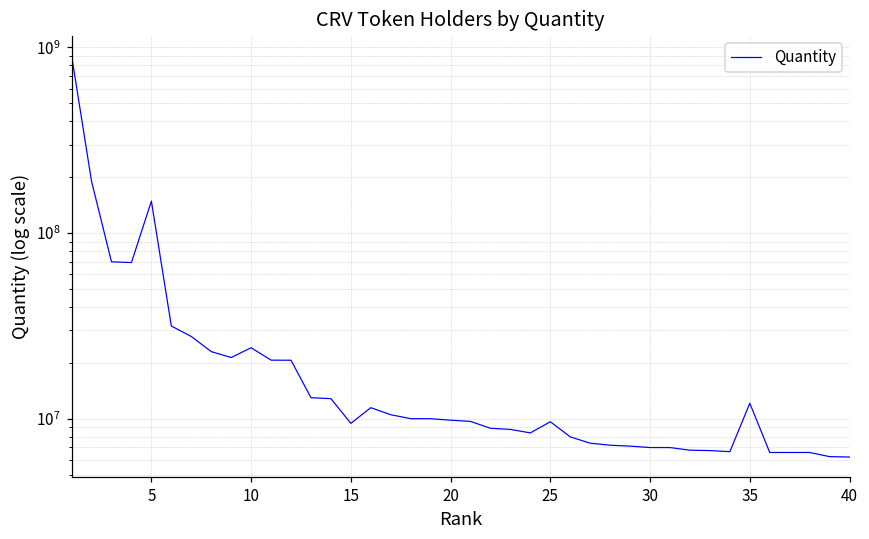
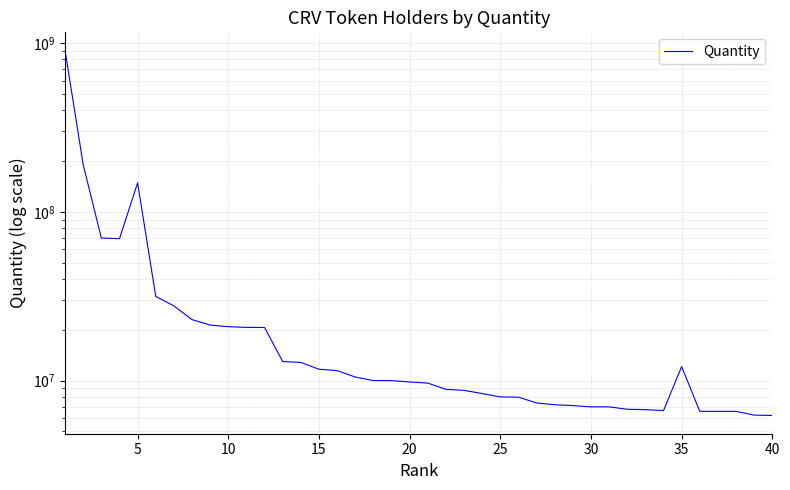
10: 24000000 -> 21000000
15: 9000000 -> 12000000
25: 10000000 -> 8000000
